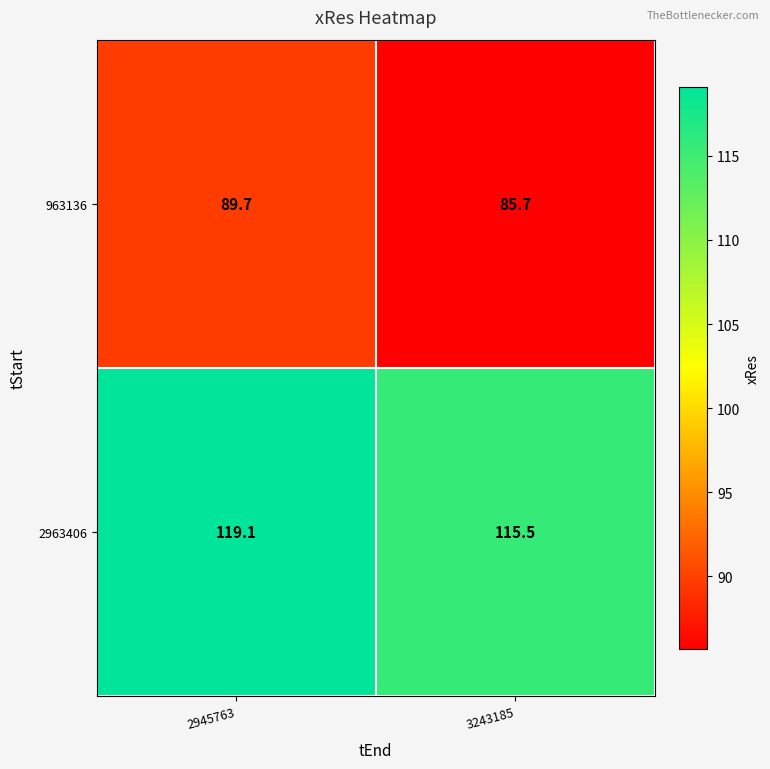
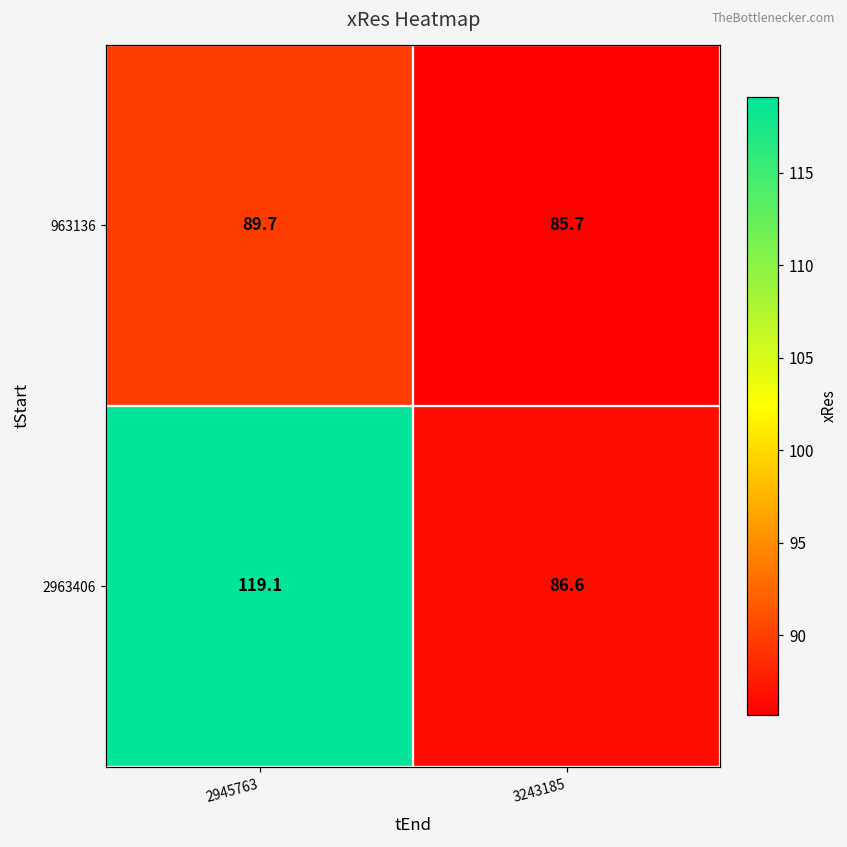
2963406, 3243185: 115.5 -> 86.6
